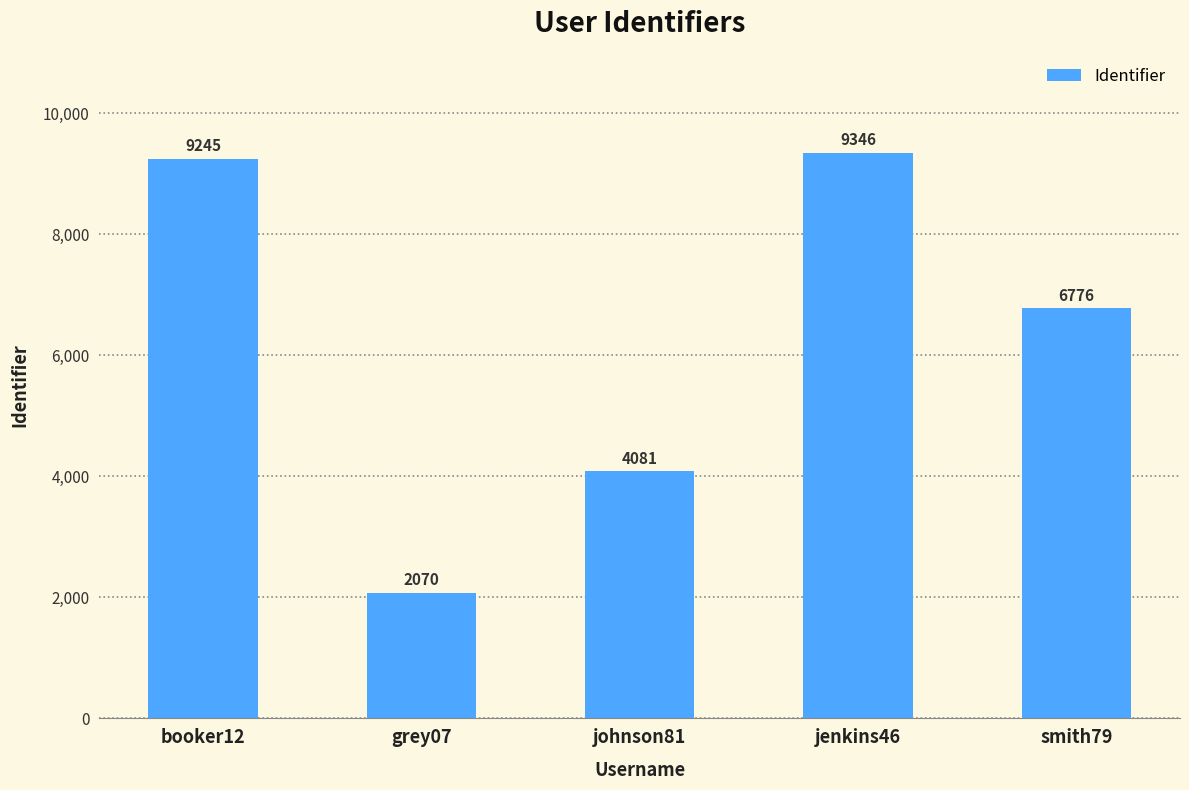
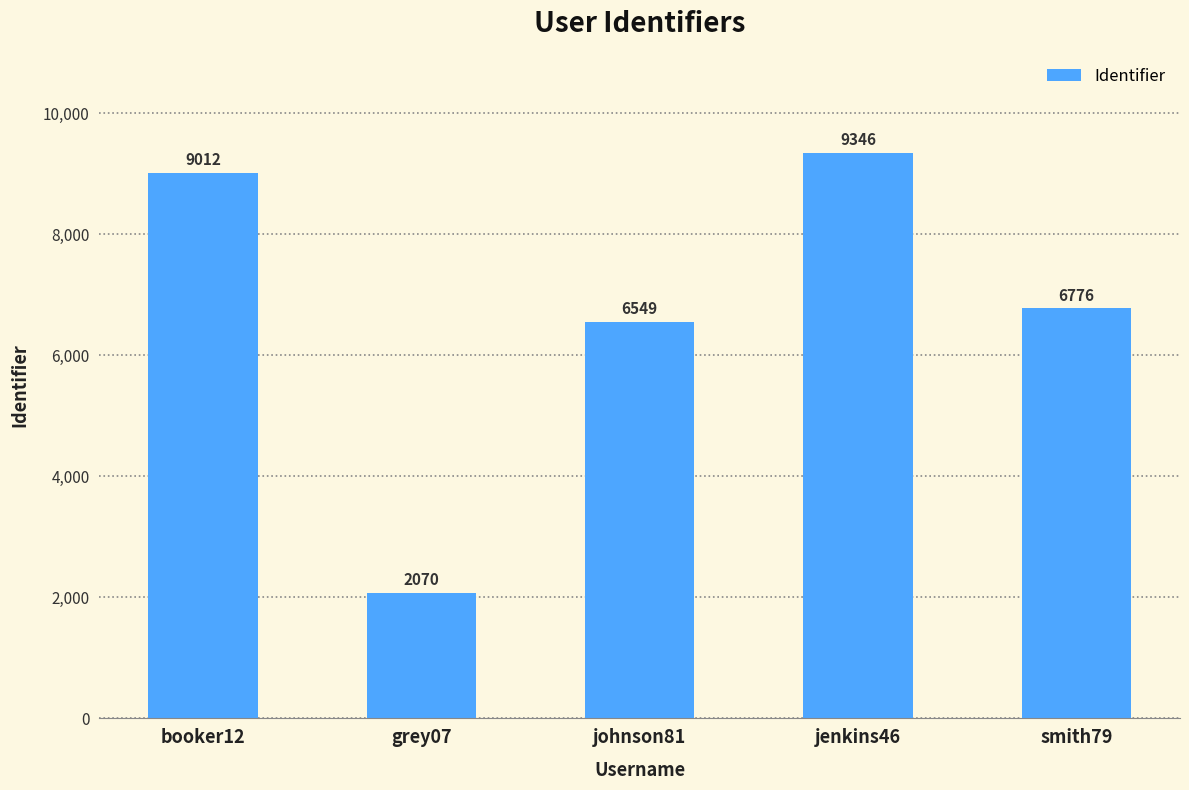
booker12: 9245 -> 9012
johnson81: 4081 -> 6549
